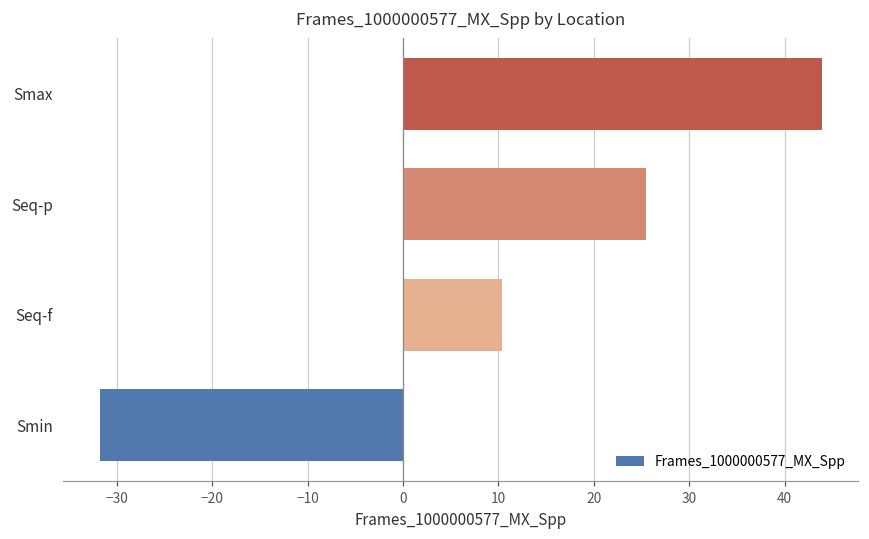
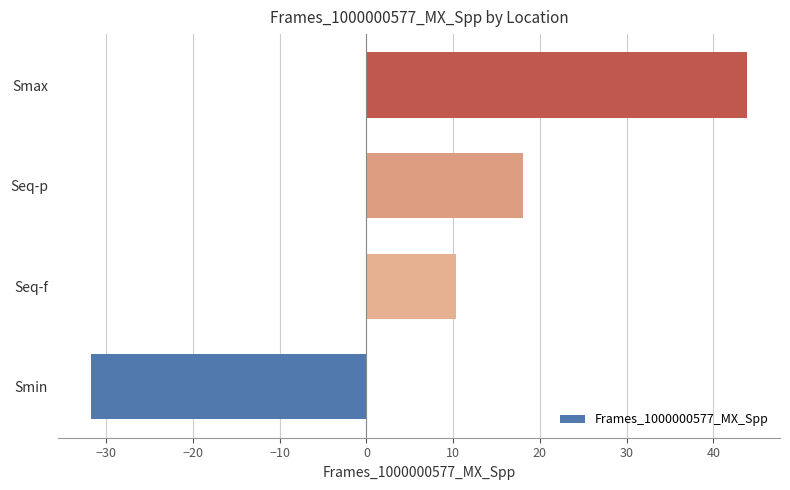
Seq-p: 25 -> 18
